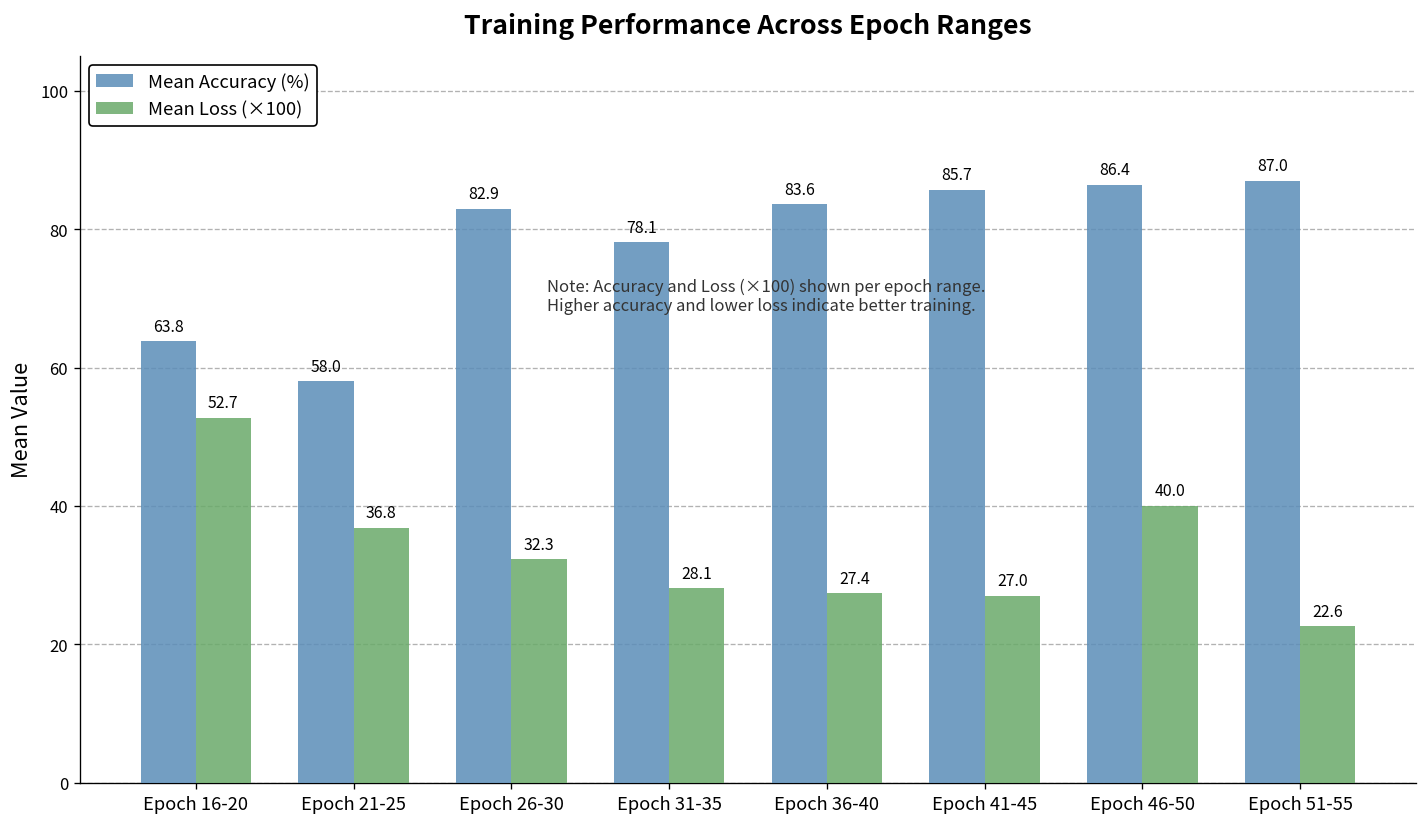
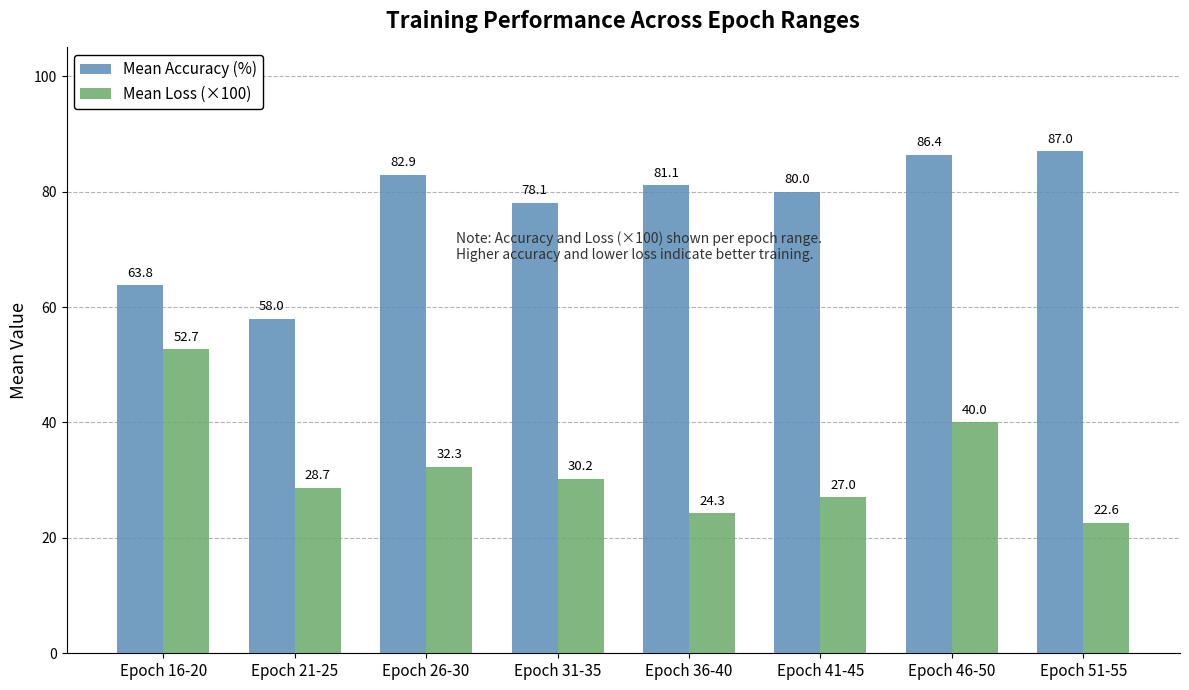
Mean Loss (×100), Epoch 21-25: 36.8 -> 28.7
Mean Loss (×100), Epoch 31-35: 28.1 -> 30.2
Mean Accuracy (%), Epoch 36-40: 83.6 -> 81.1
Mean Loss (×100), Epoch 36-40: 27.4 -> 24.3
Mean Accuracy (%), Epoch 41-45: 85.7 -> 80.0
